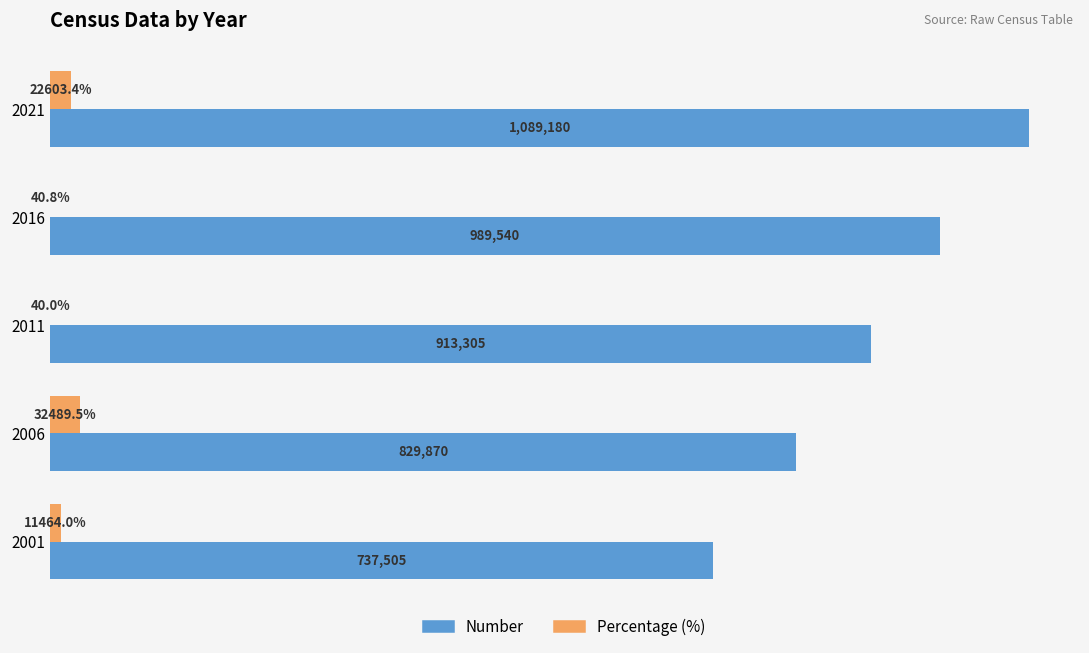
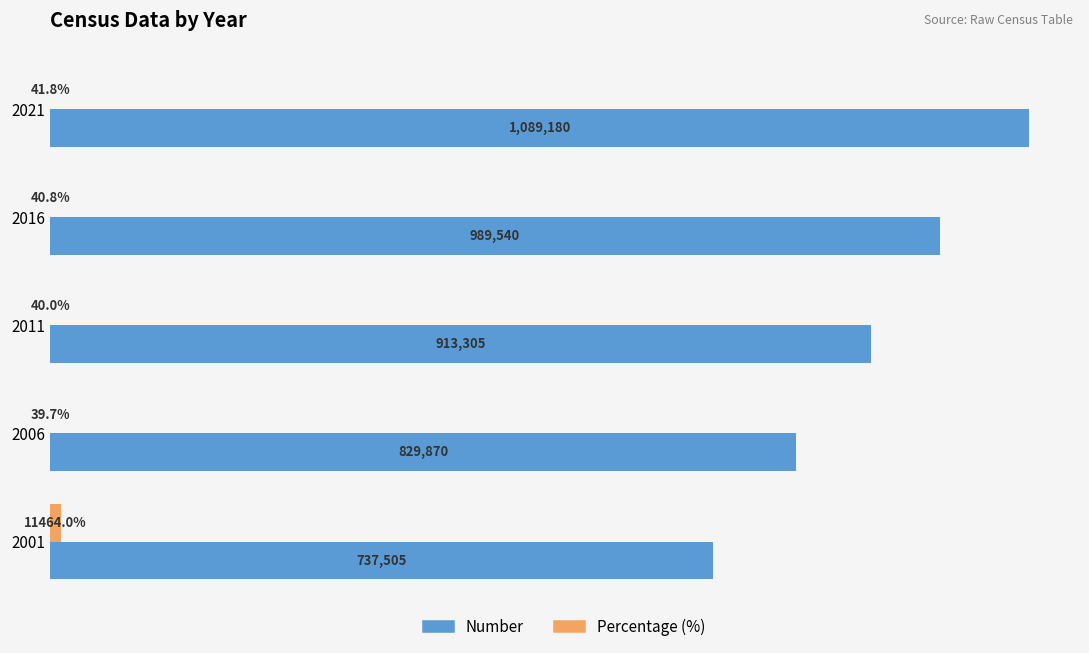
Percentage (%), 2021: 22603.4% -> 41.8%
Percentage (%), 2006: 32489.5% -> 39.7%
